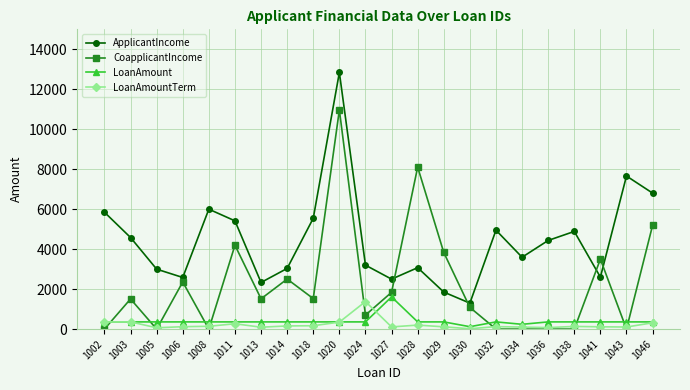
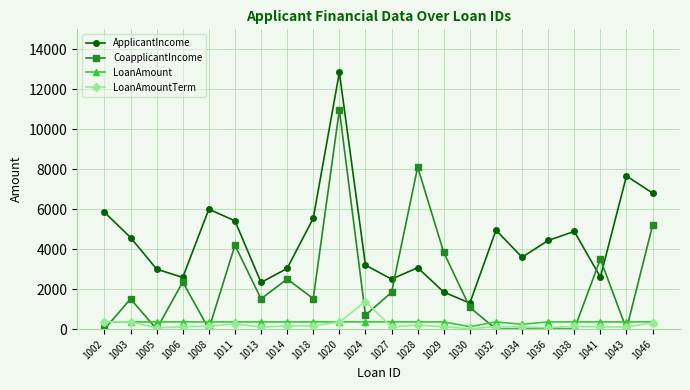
LoanAmount, 1027: 1600 -> 400
